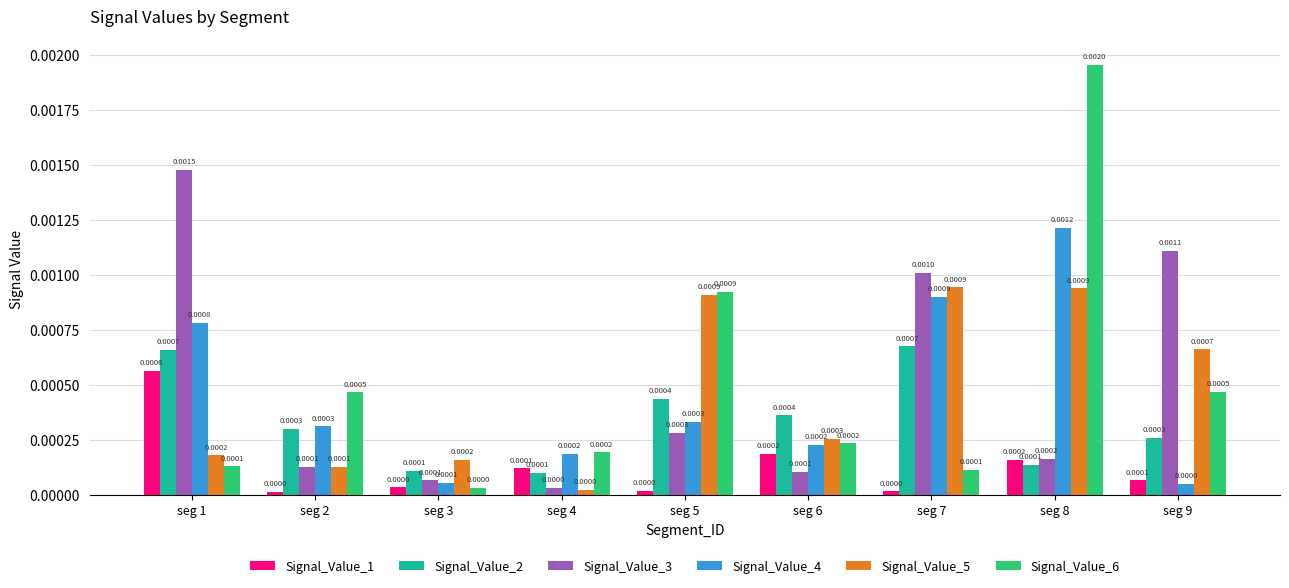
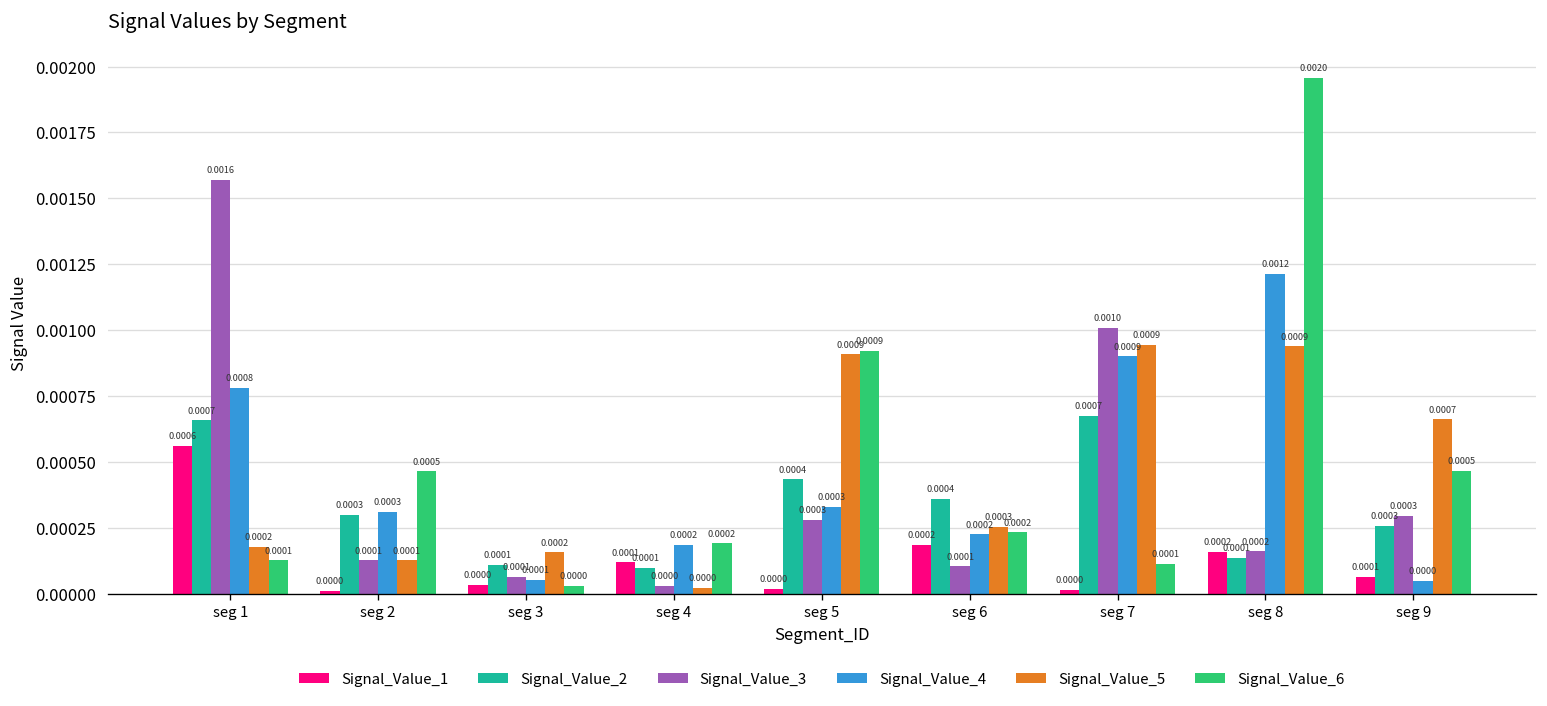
Signal_Value_3, seg 1: 0.0015 -> 0.0016
Signal_Value_3, seg 9: 0.0011 -> 0.0003
